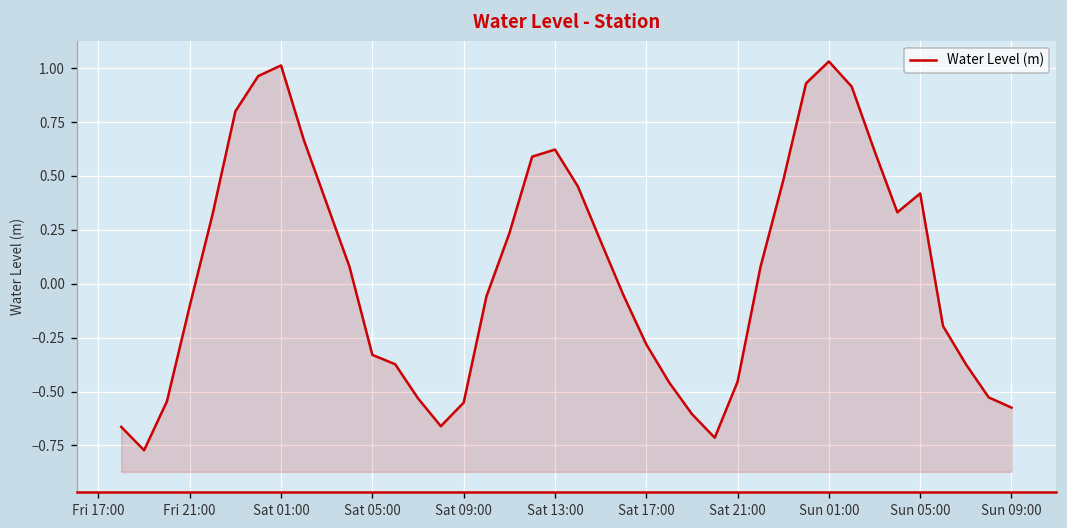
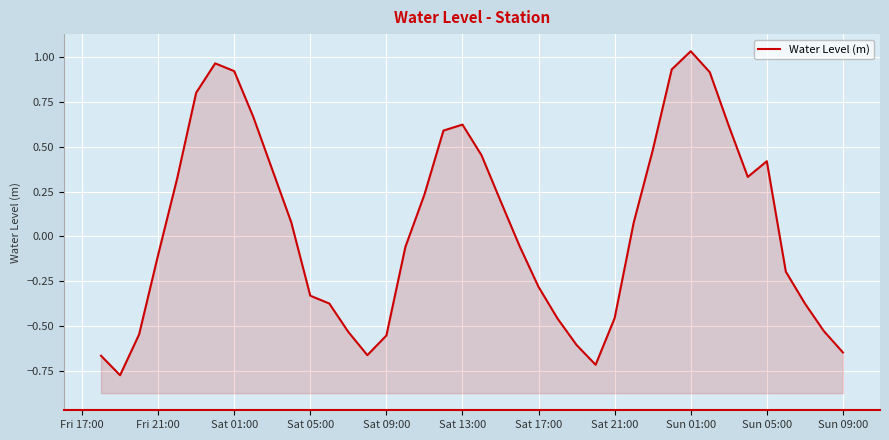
Sat 01:00: 1.01 -> 0.92
Sun 09:00: -0.57 -> -0.65
